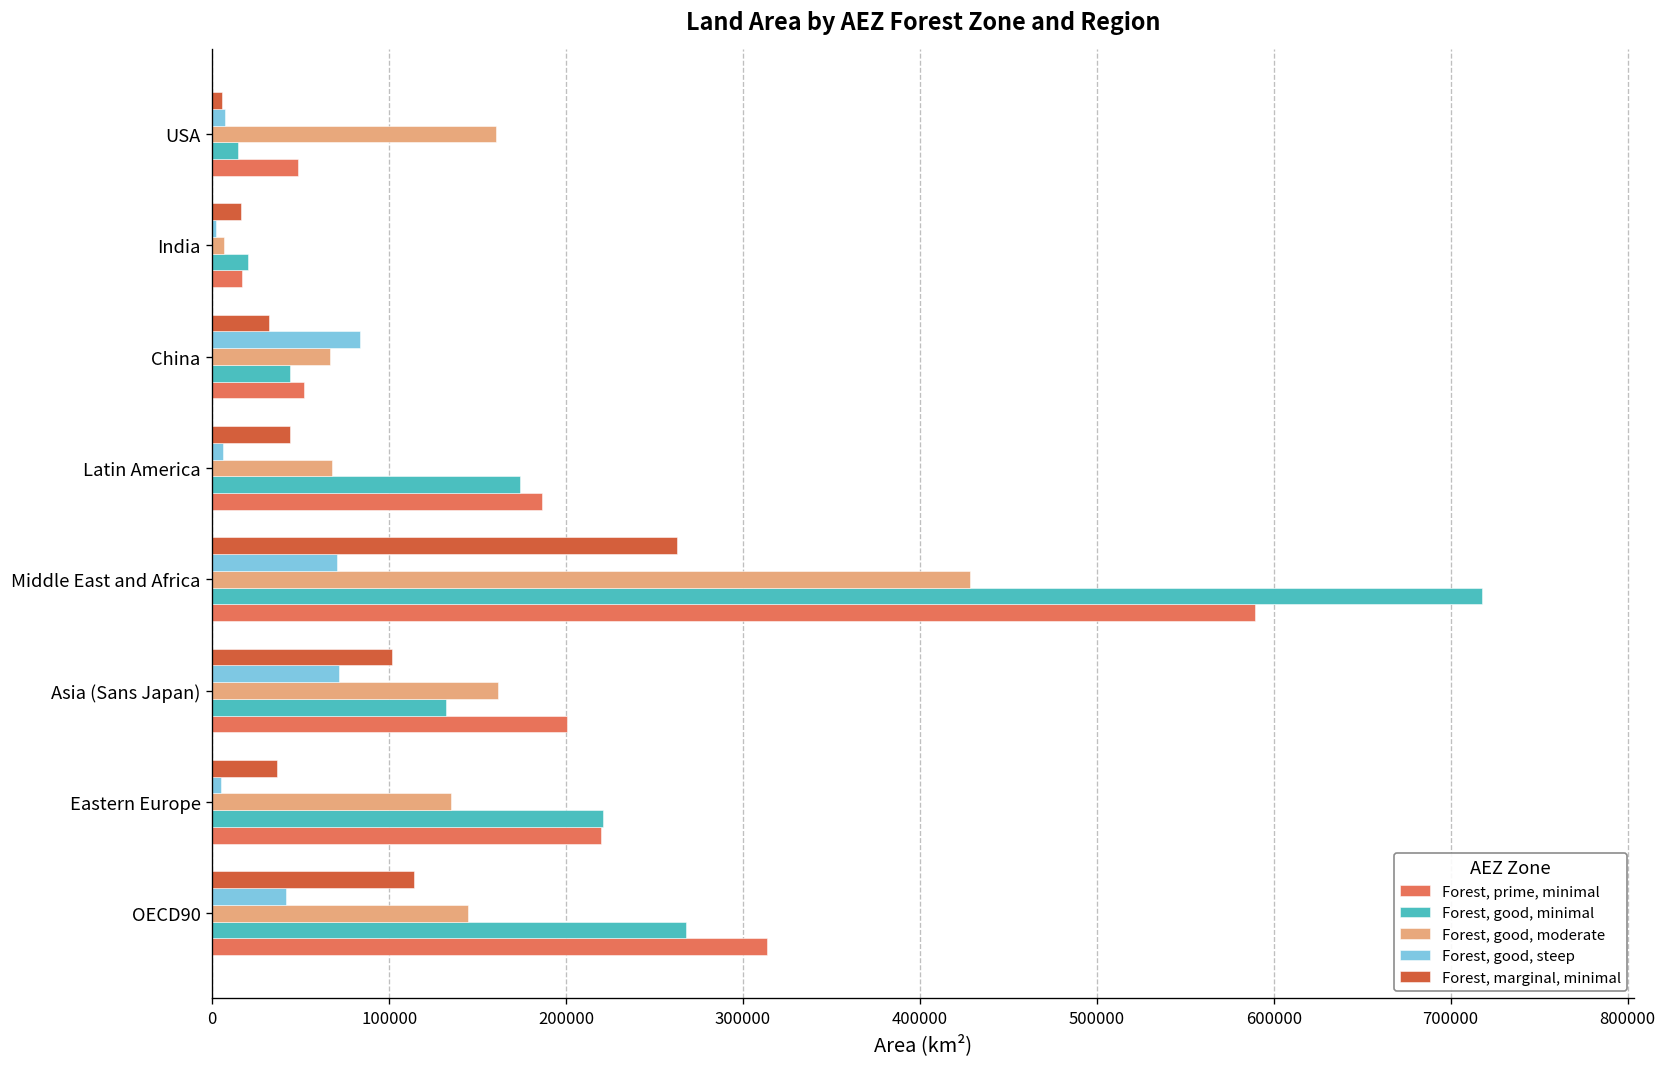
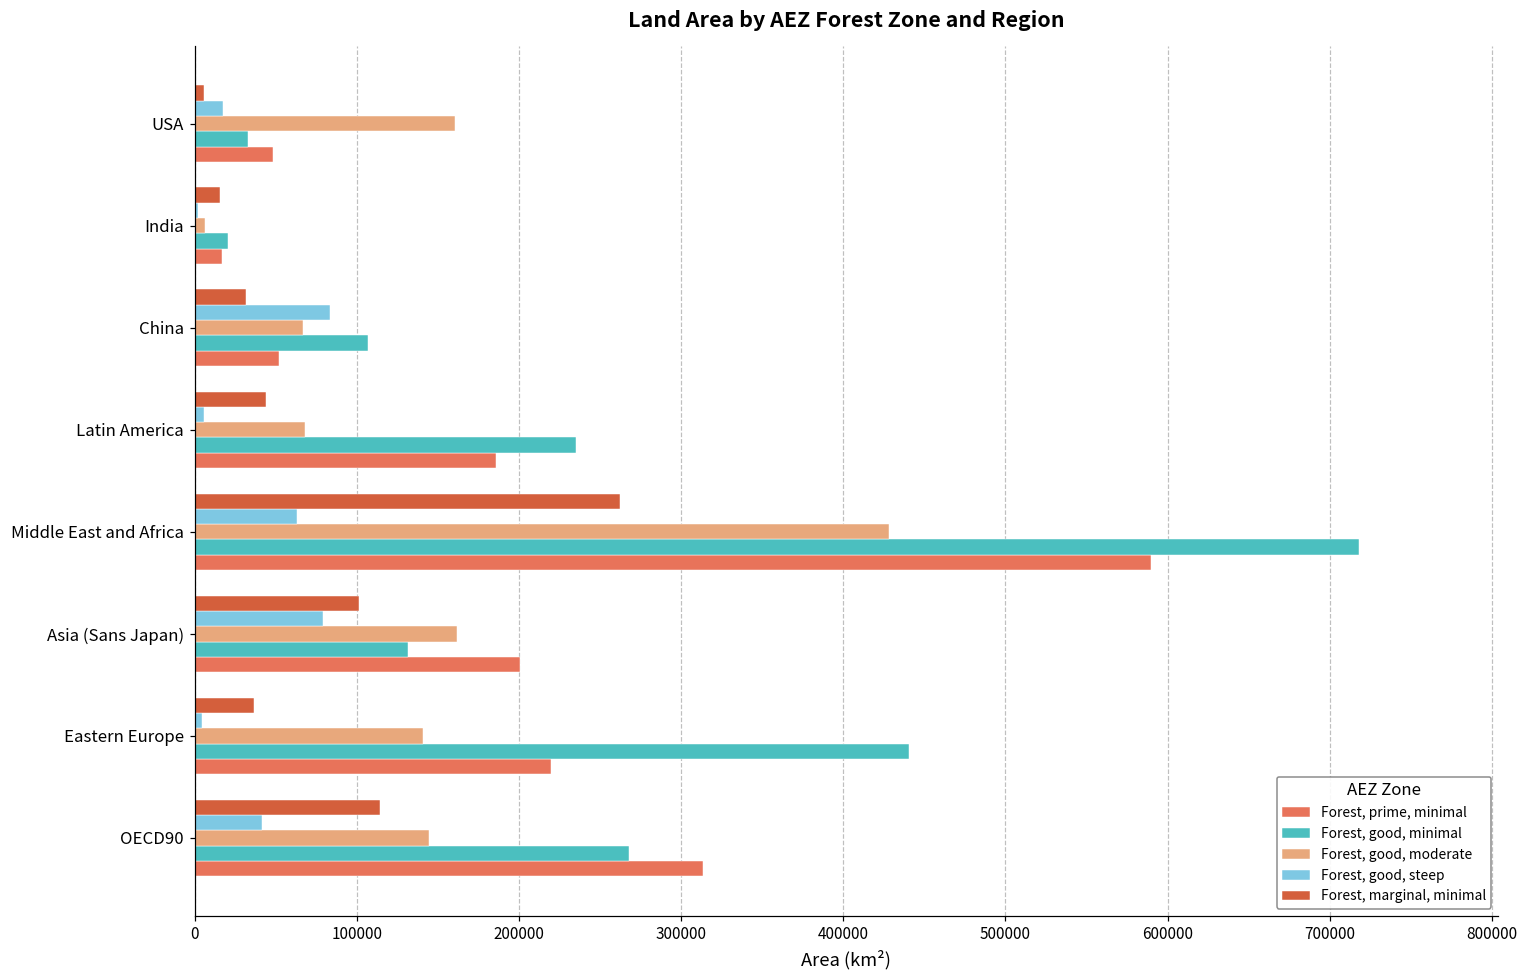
Forest, good, steep, USA: 7000 -> 18000
Forest, good, minimal, USA: 14000 -> 33000
Forest, good, minimal, China: 44000 -> 107000
Forest, good, minimal, Latin America: 174000 -> 235000
Forest, good, steep, Middle East and Africa: 70000 -> 63000
Forest, good, steep, Asia (Sans Japan): 72000 -> 79000
Forest, good, moderate, Eastern Europe: 135000 -> 141000
Forest, good, minimal, Eastern Europe: 221000 -> 441000
